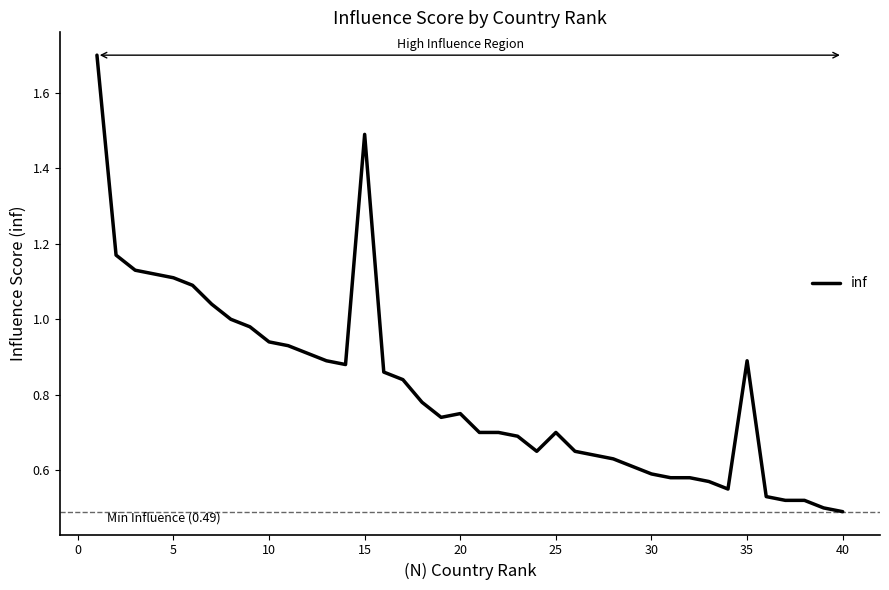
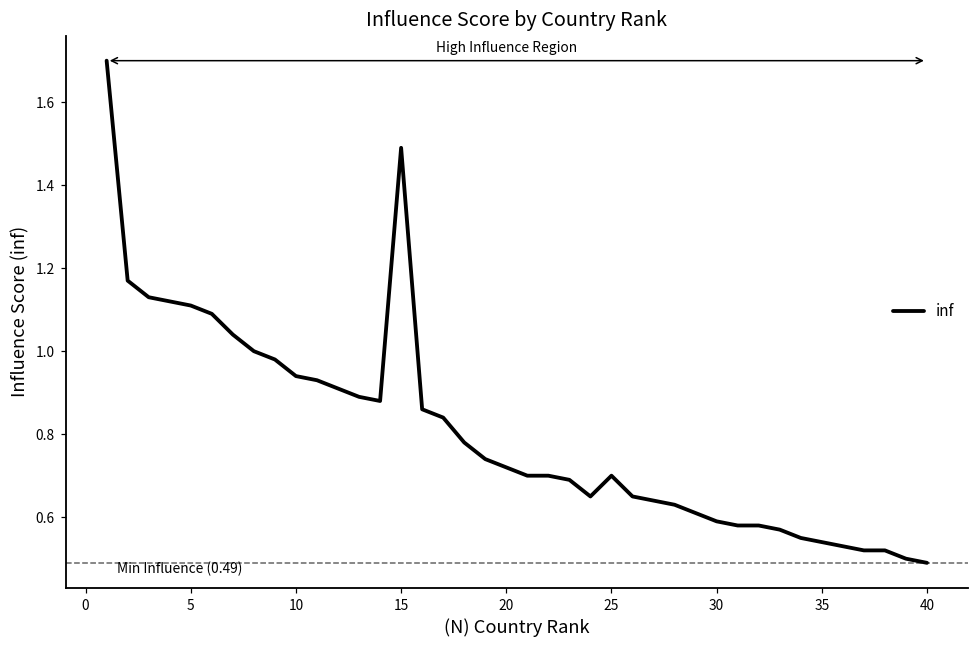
20: 0.75 -> 0.72
35: 0.89 -> 0.54
